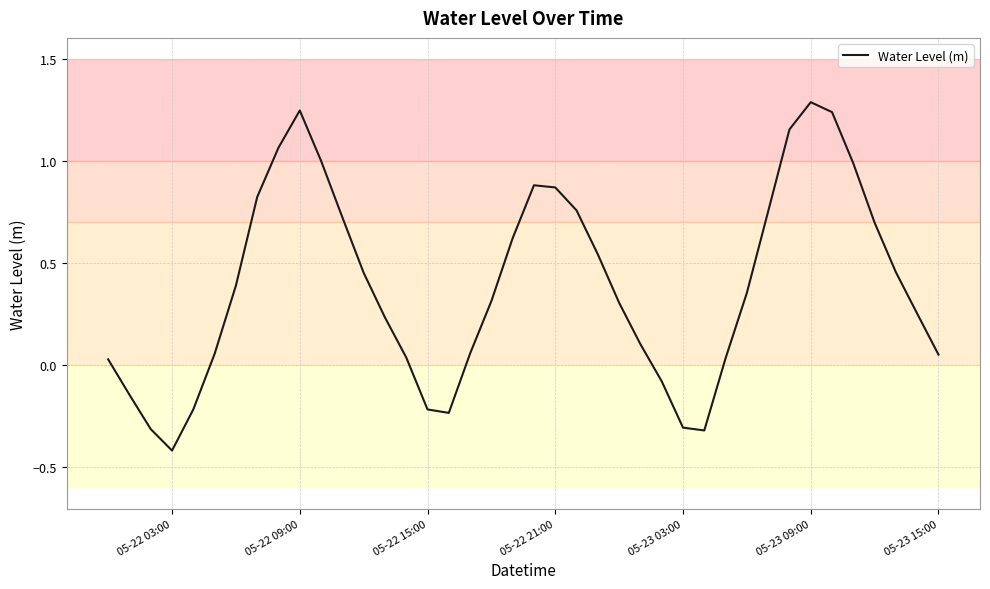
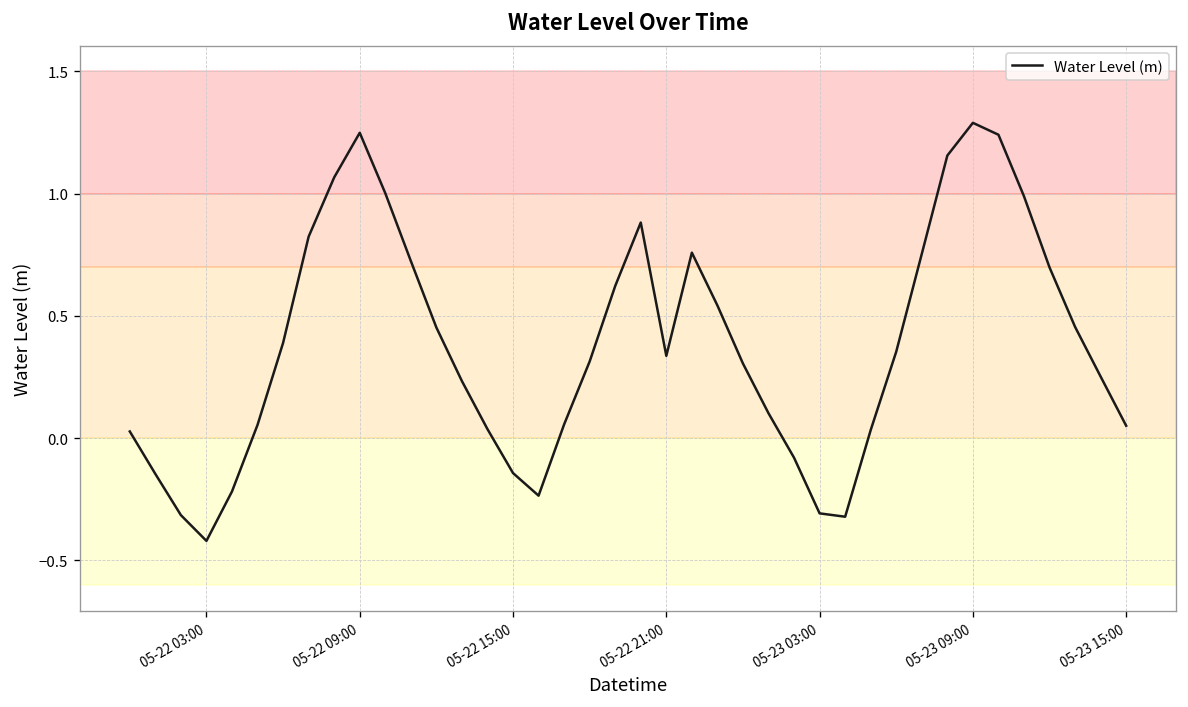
05-22 15:00: -0.22 -> -0.14
05-22 21:00: 0.87 -> 0.34
